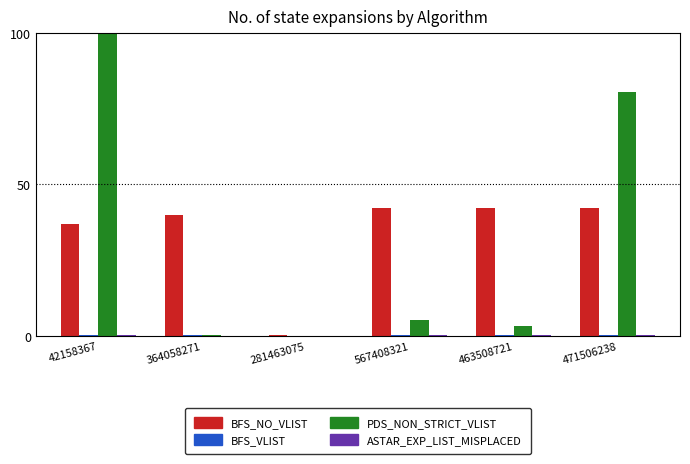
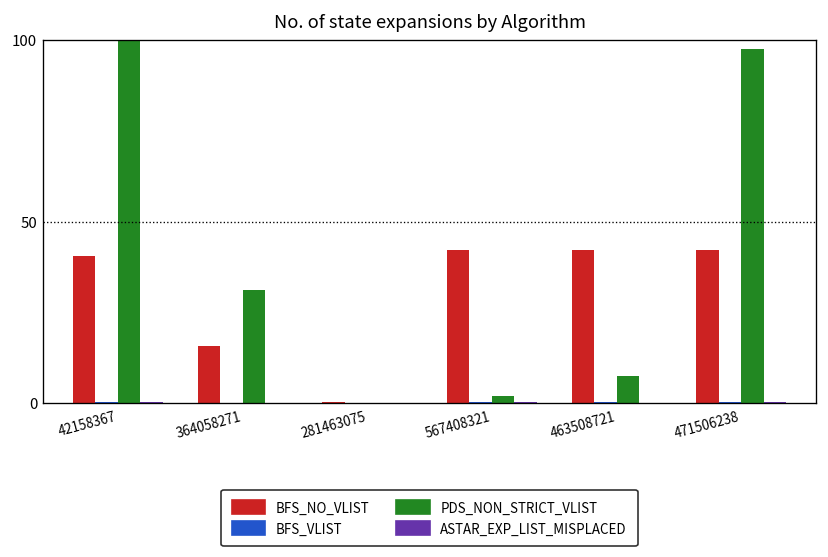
BFS_NO_VLIST, 42158367: 37 -> 40
BFS_NO_VLIST, 364058271: 40 -> 16
PDS_NON_STRICT_VLIST, 364058271: 0 -> 31
PDS_NON_STRICT_VLIST, 567408321: 5 -> 2
PDS_NON_STRICT_VLIST, 463508721: 3 -> 7
PDS_NON_STRICT_VLIST, 471506238: 80 -> 98
